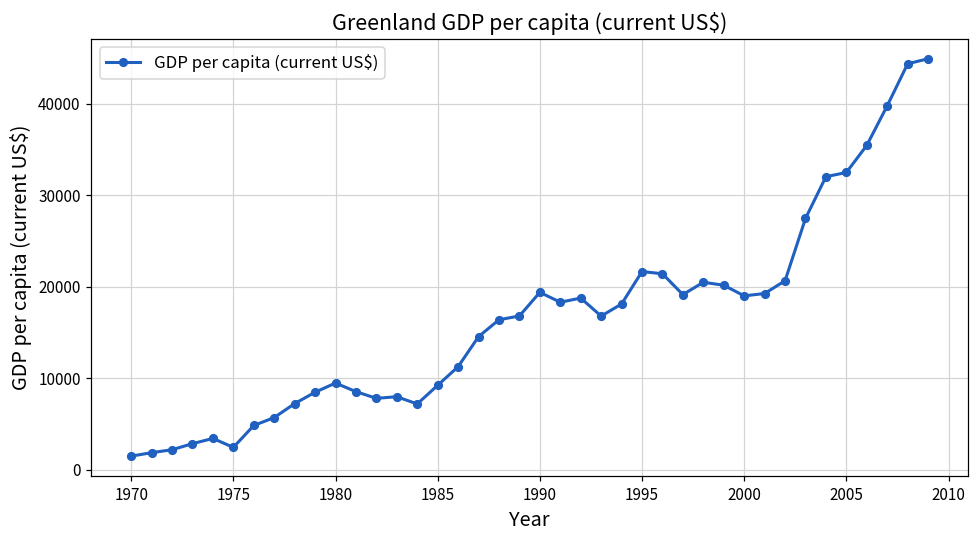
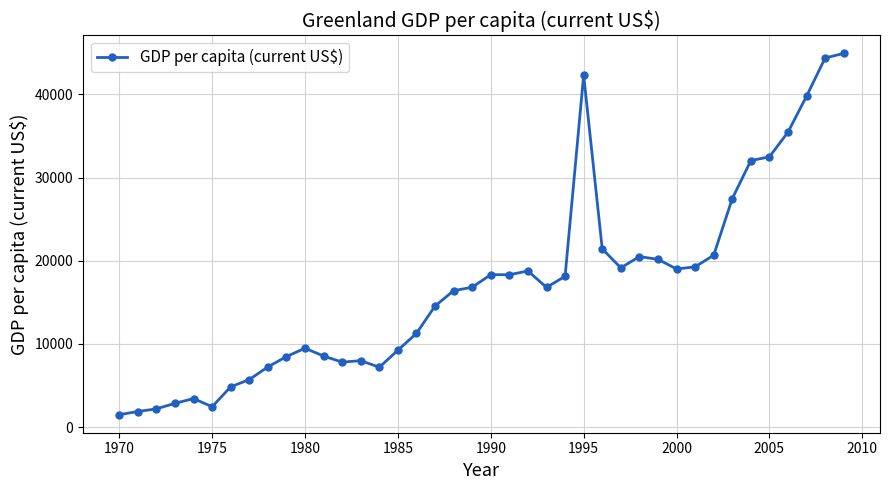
1990: 19000 -> 18000
1995: 22000 -> 42000
